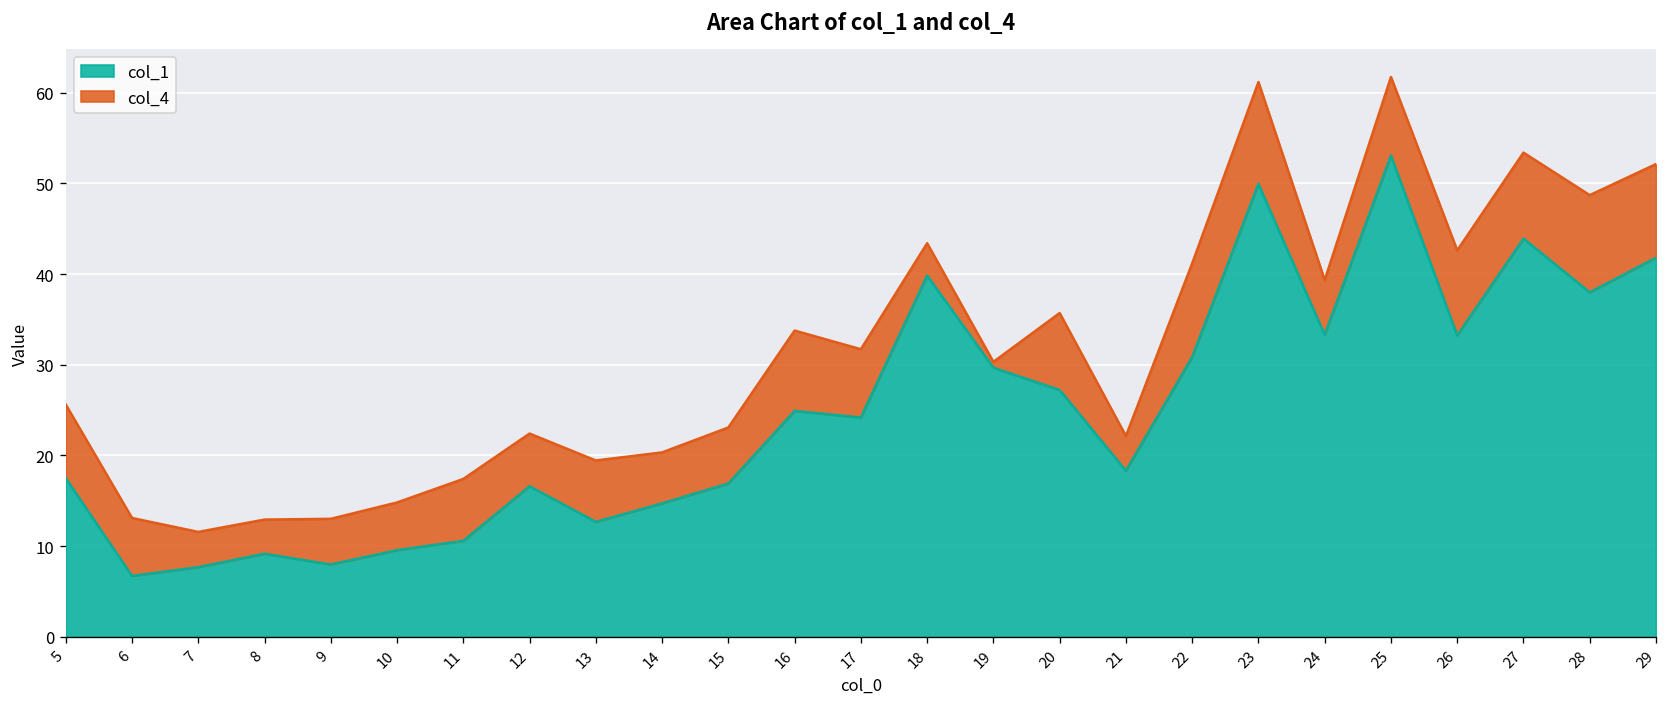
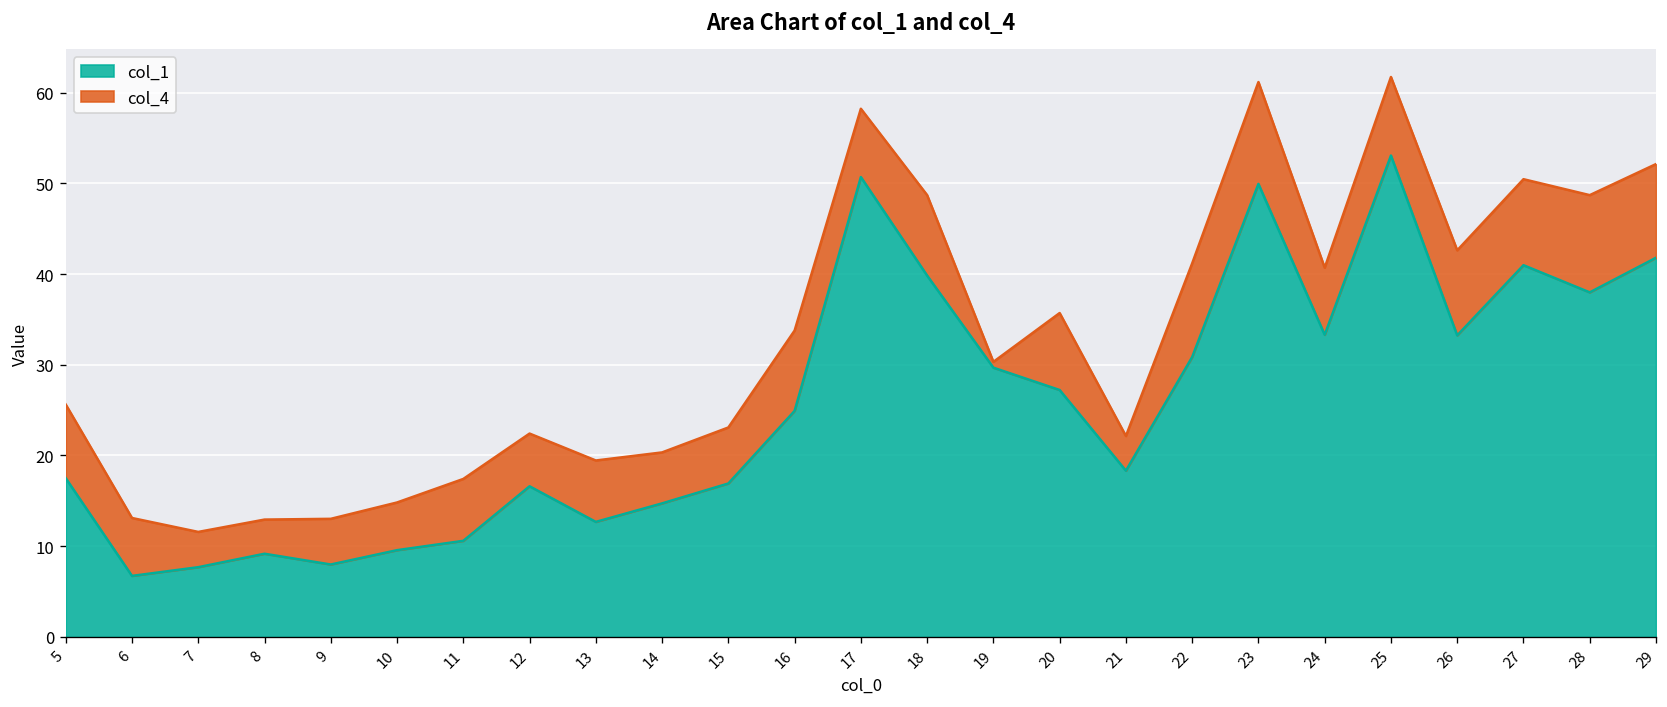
col_1, 17: 24 -> 51
col_4, 18: 4 -> 9
col_4, 24: 6 -> 7
col_1, 27: 44 -> 41
